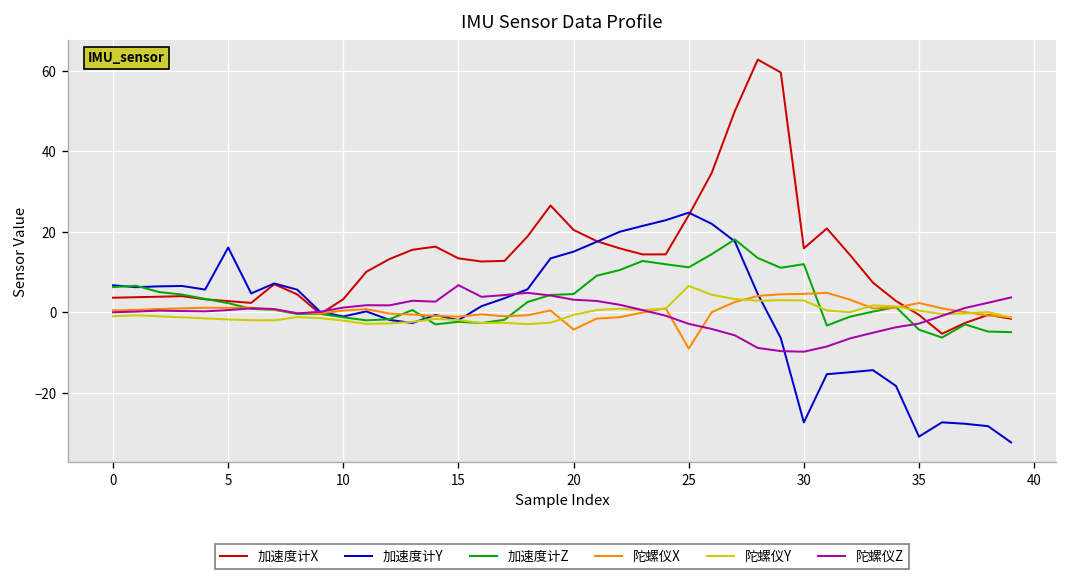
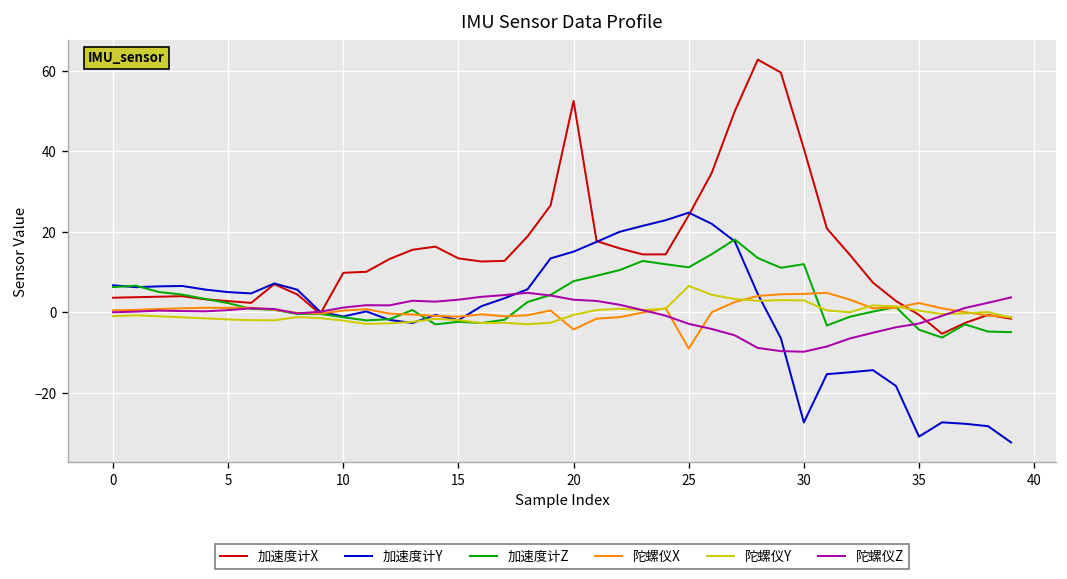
加速度计Y, 5: 16 -> 5
加速度计X, 10: 3 -> 10
陀螺仪Z, 15: 7 -> 3
加速度计X, 20: 20 -> 52
加速度计Z, 20: 4 -> 8
加速度计X, 30: 16 -> 41
